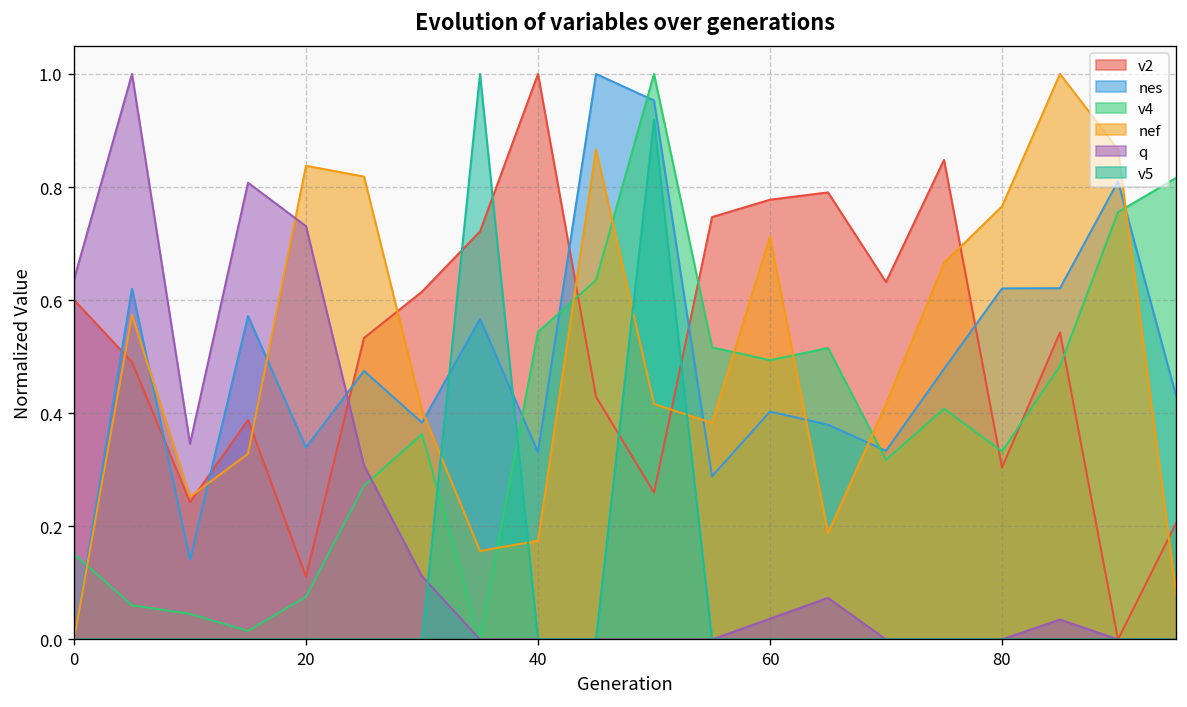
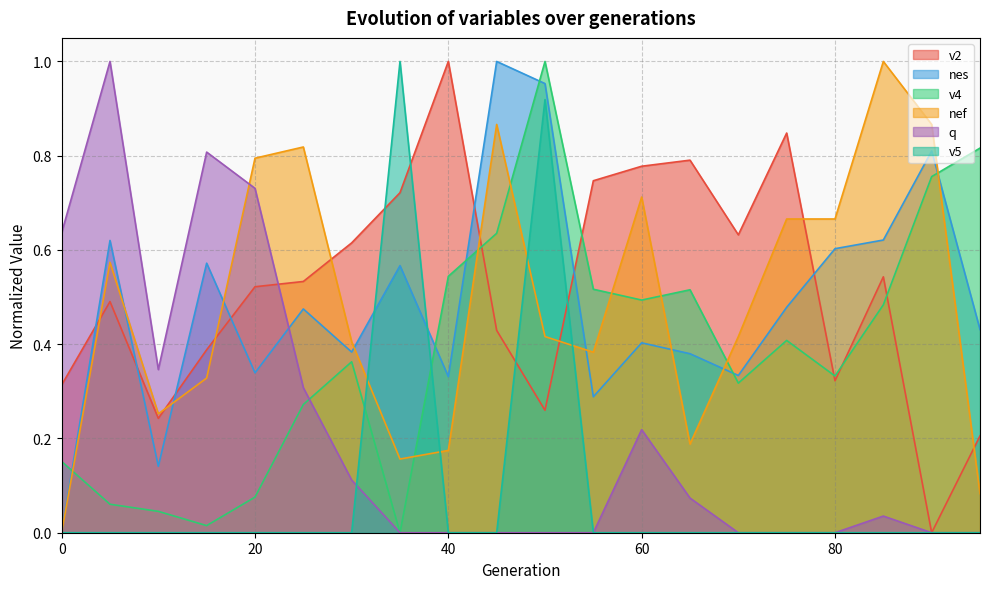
v2, 0: 0.60 -> 0.31
v2, 20: 0.11 -> 0.52
nef, 20: 0.84 -> 0.79
q, 60: 0.04 -> 0.22
v2, 80: 0.30 -> 0.32
nes, 80: 0.62 -> 0.60
nef, 80: 0.77 -> 0.67
